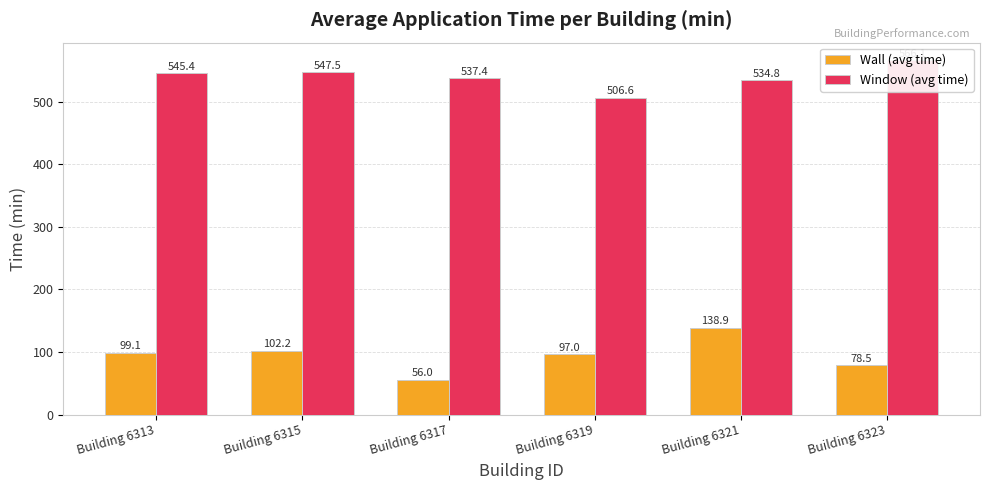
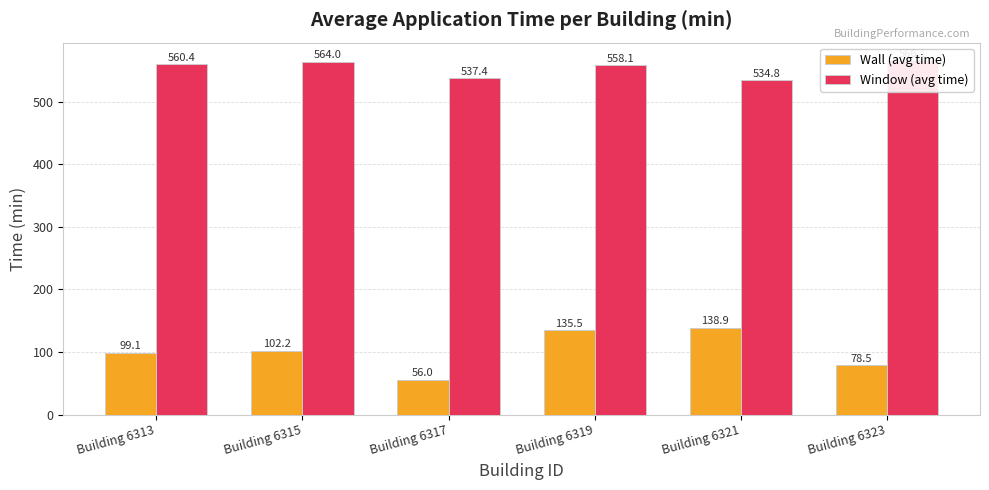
Window (avg time), Building 6313: 545.4 -> 560.4
Window (avg time), Building 6315: 547.5 -> 564.0
Wall (avg time), Building 6319: 97.0 -> 135.5
Window (avg time), Building 6319: 506.6 -> 558.1
